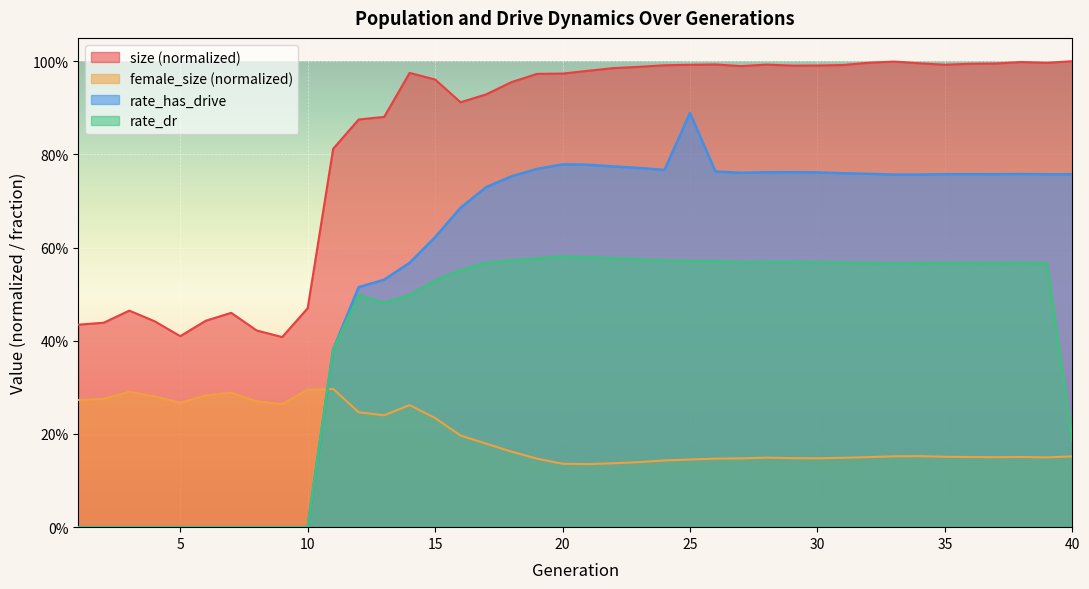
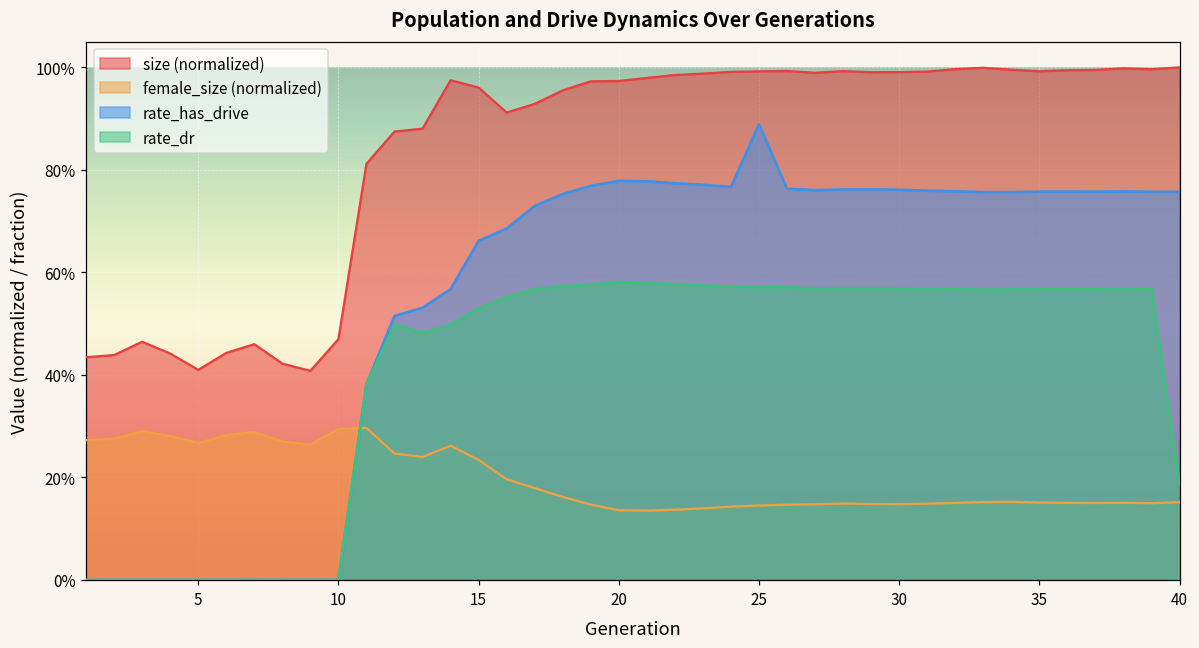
rate_has_drive, 15: 62% -> 66%
